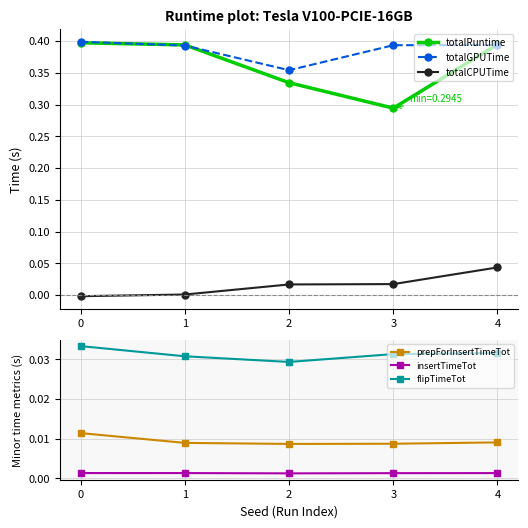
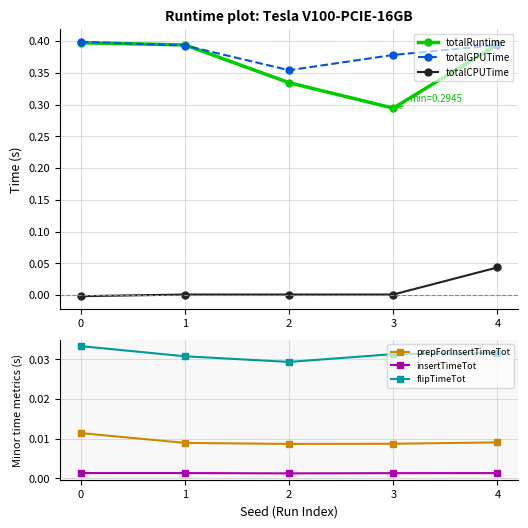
Runtime plot: Tesla V100-PCIE-16GB, totalCPUTime, 2: 0.02 -> 0.00
Runtime plot: Tesla V100-PCIE-16GB, totalGPUTime, 3: 0.39 -> 0.38
Runtime plot: Tesla V100-PCIE-16GB, totalCPUTime, 3: 0.02 -> 0.00
